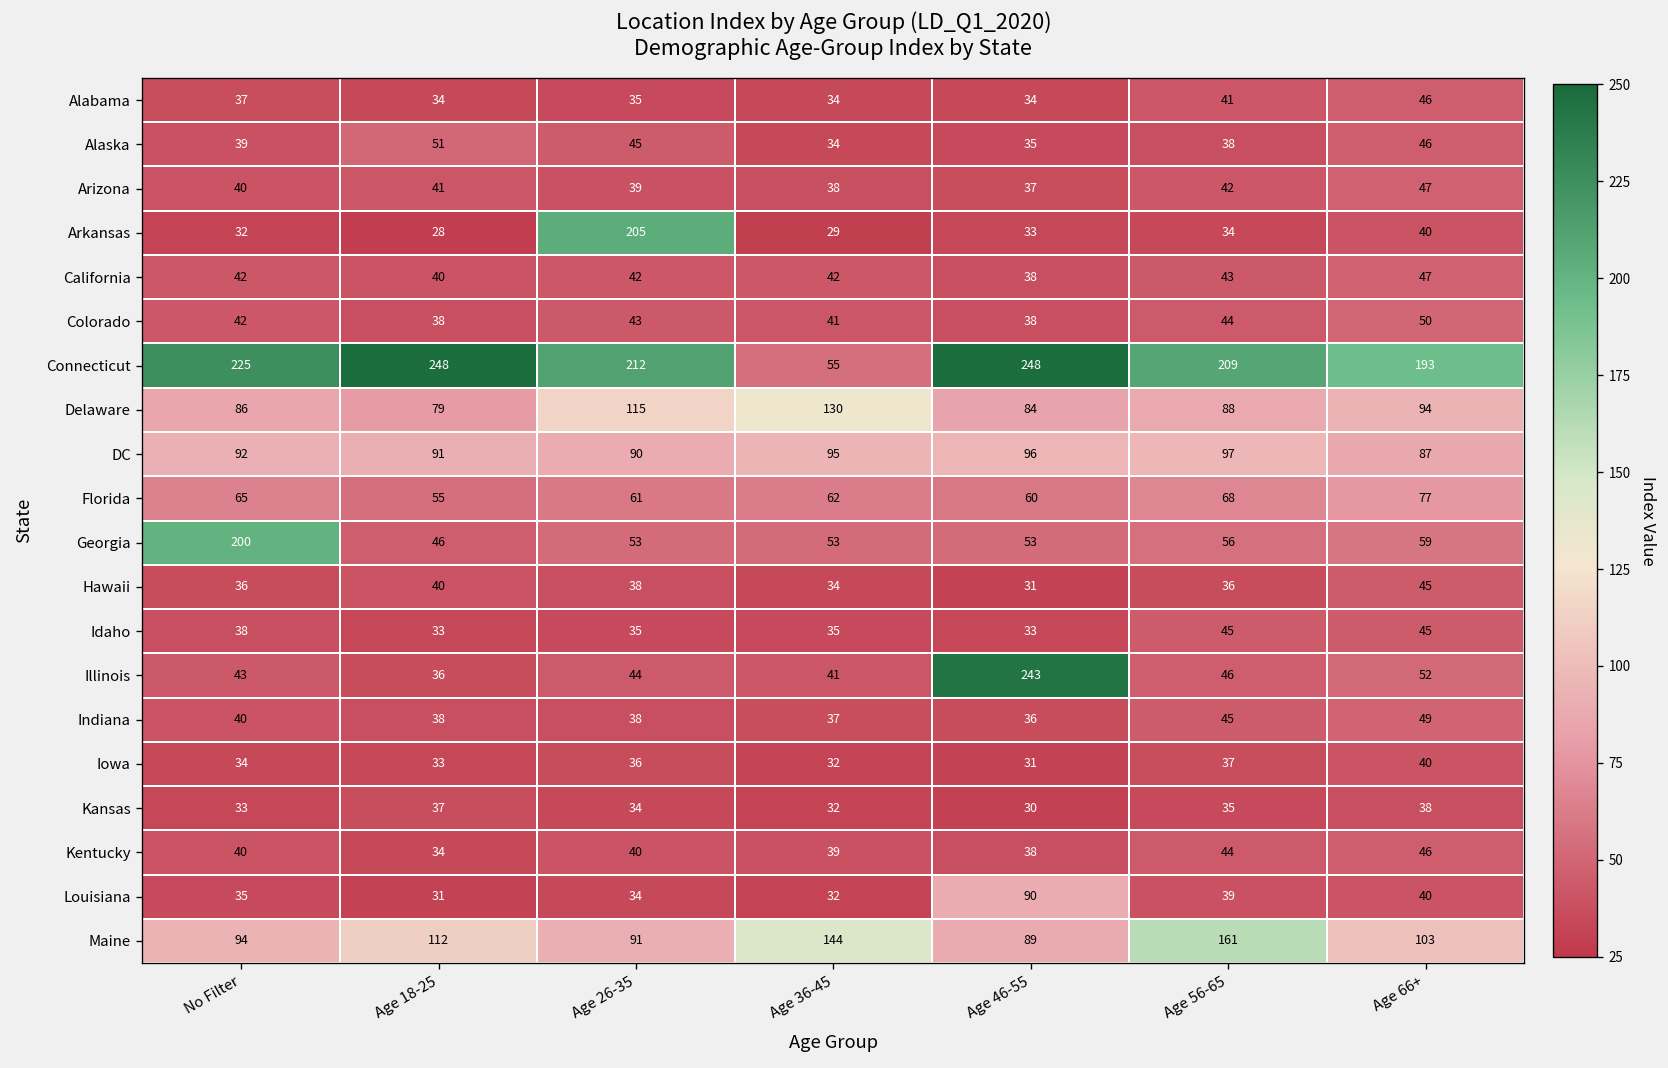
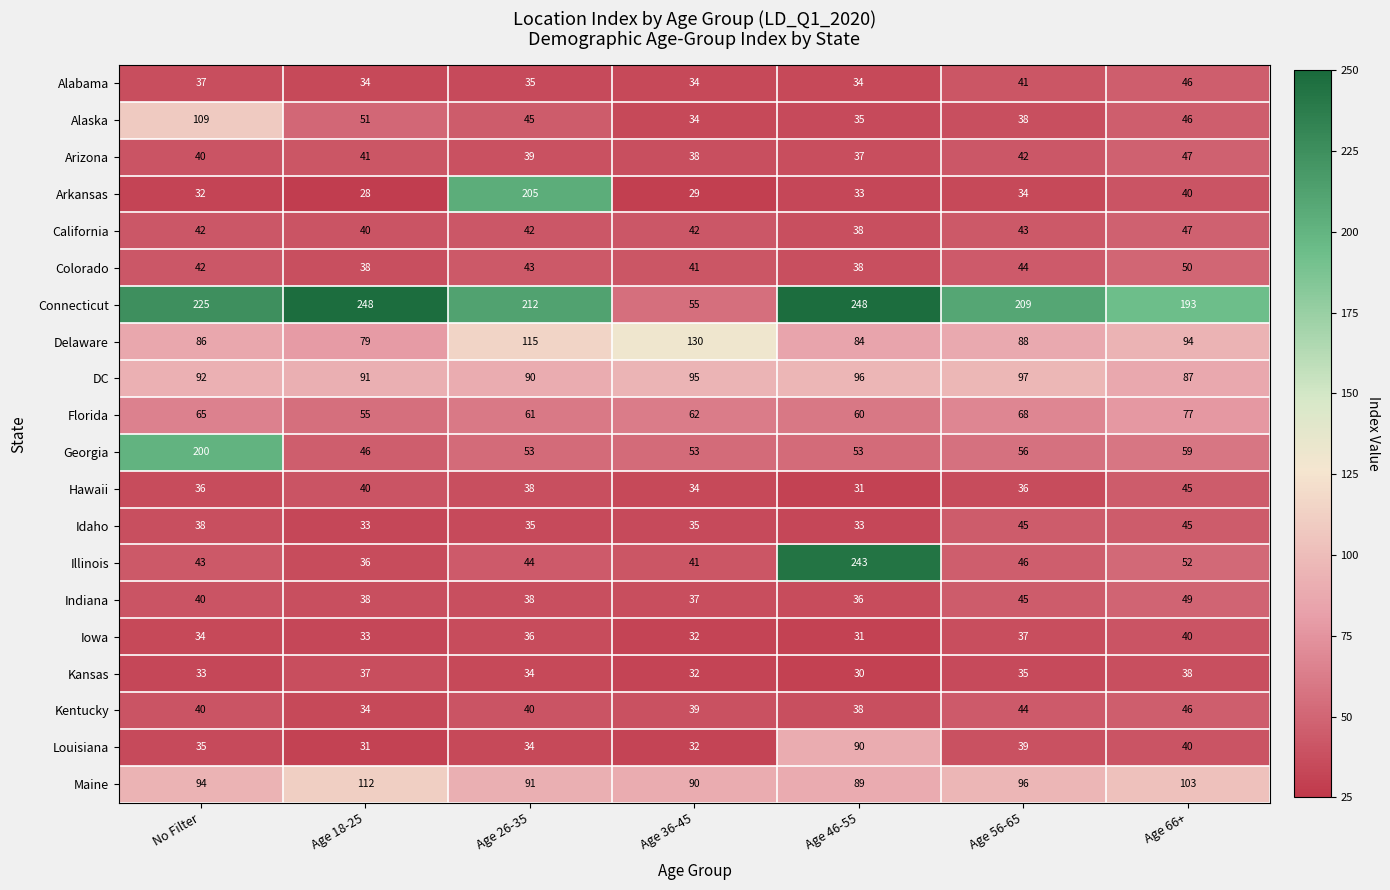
Alaska, No Filter: 39 -> 109
Maine, Age 36-45: 144 -> 90
Maine, Age 56-65: 161 -> 96
